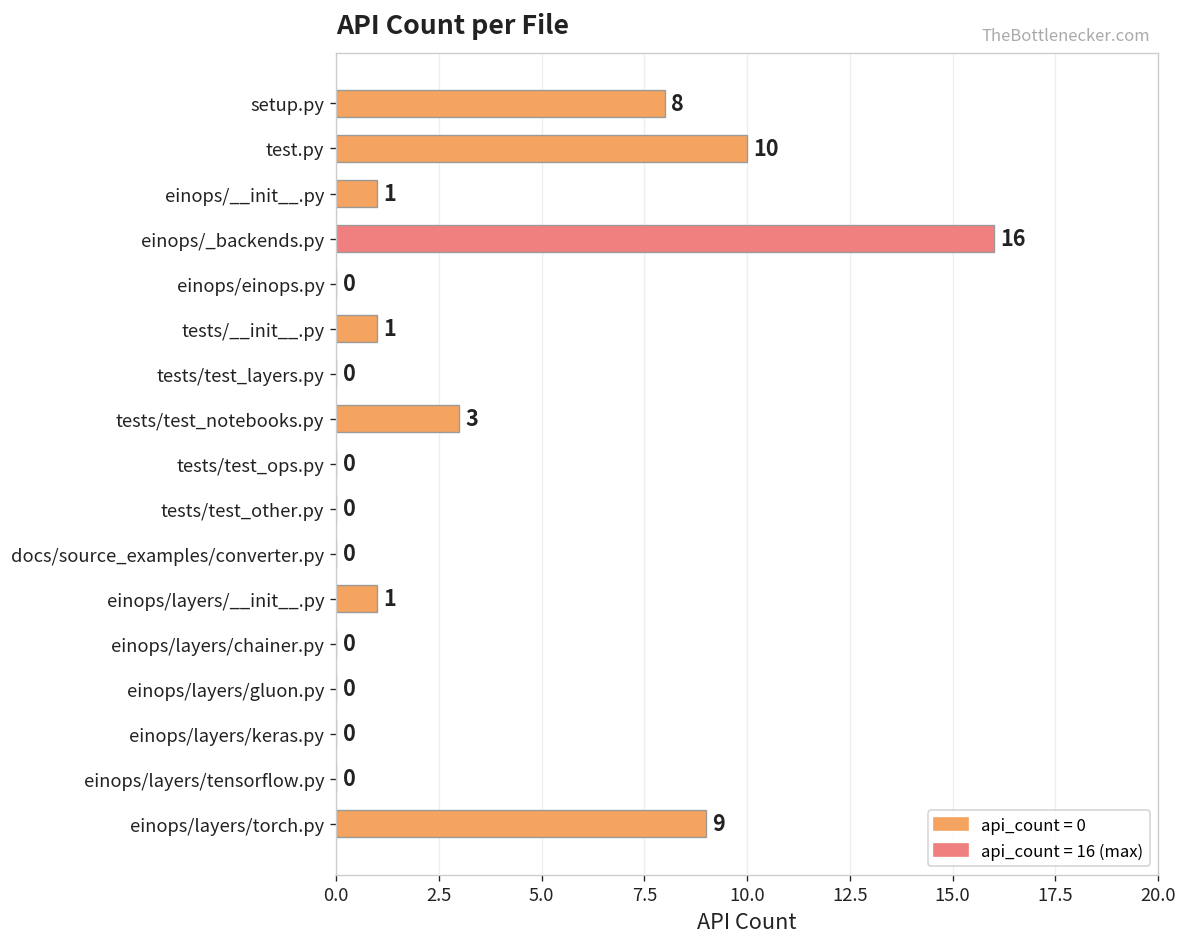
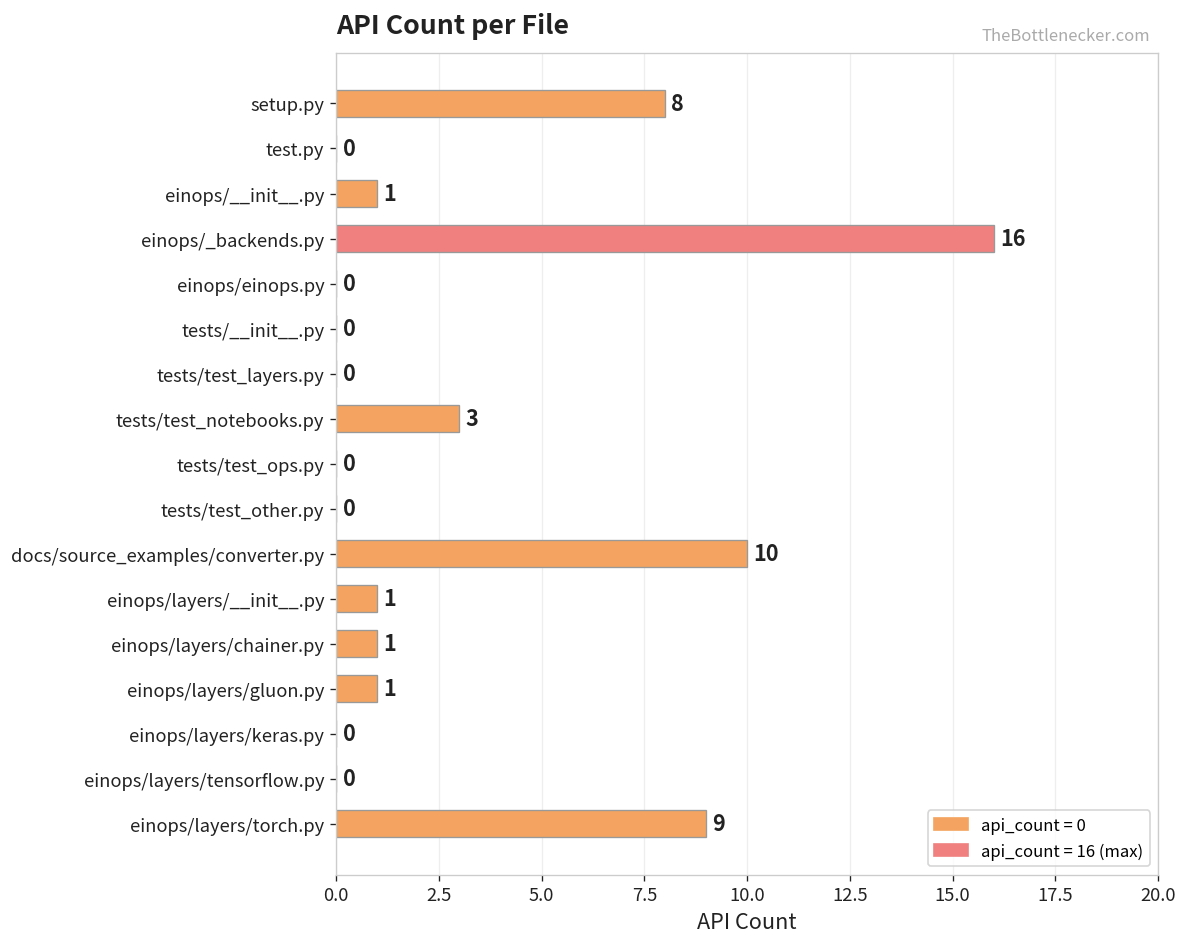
test.py: 10 -> 0
tests/__init__.py: 1 -> 0
docs/source_examples/converter.py: 0 -> 10
einops/layers/chainer.py: 0 -> 1
einops/layers/gluon.py: 0 -> 1
